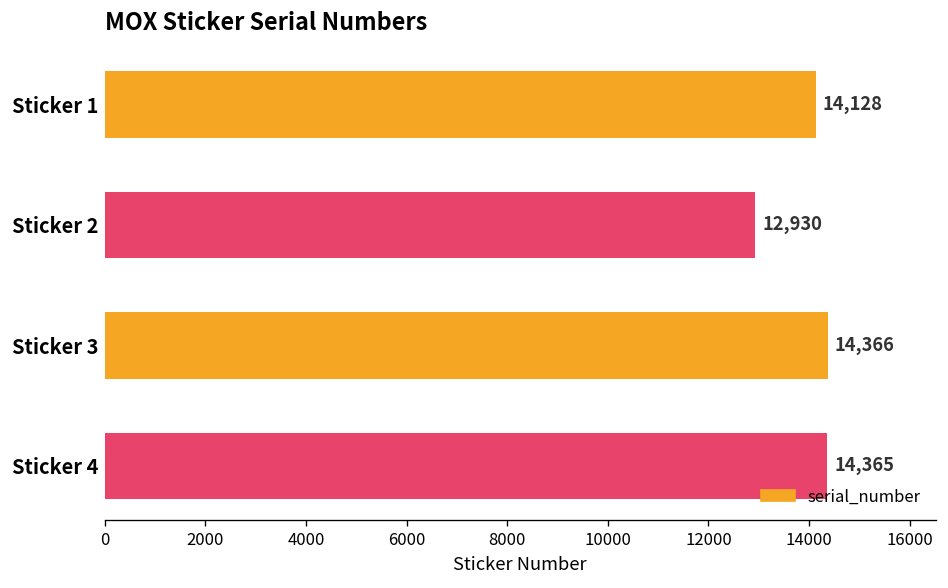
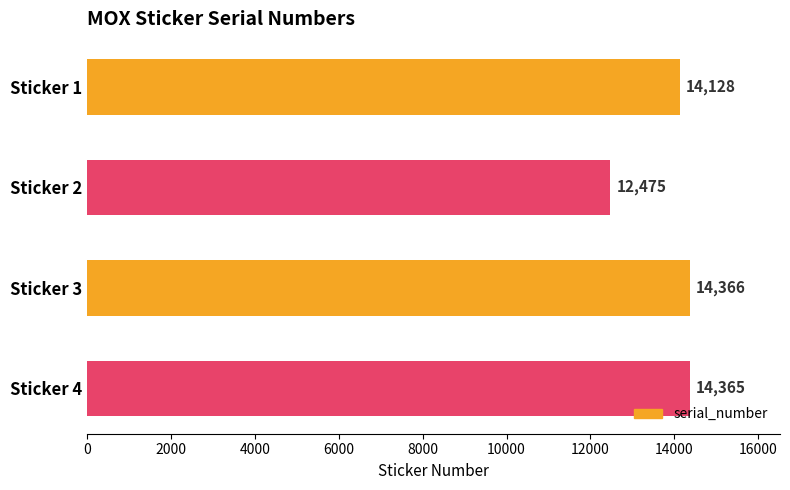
Sticker 2: 12,930 -> 12,475
